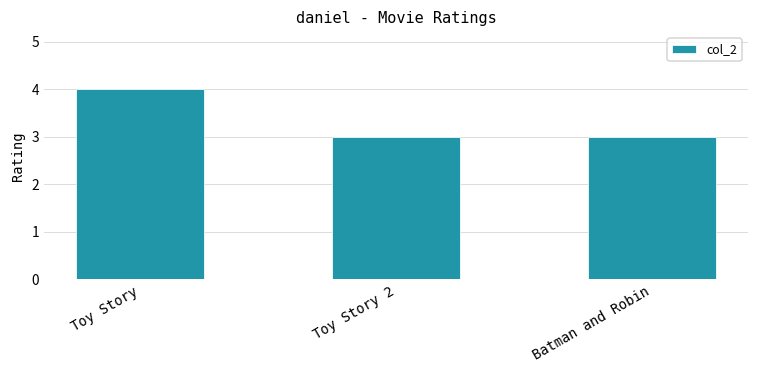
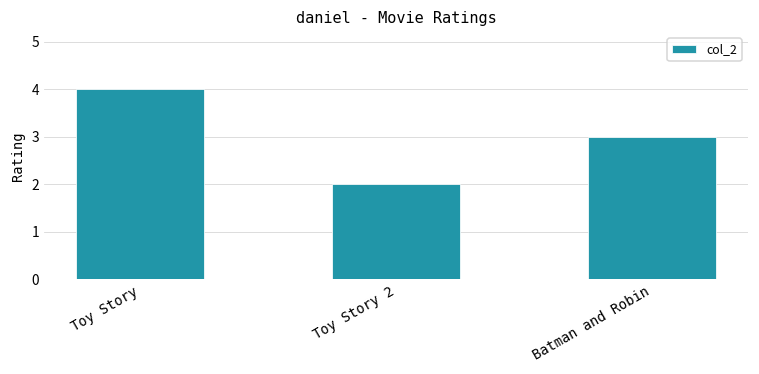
Toy Story 2: 3 -> 2
